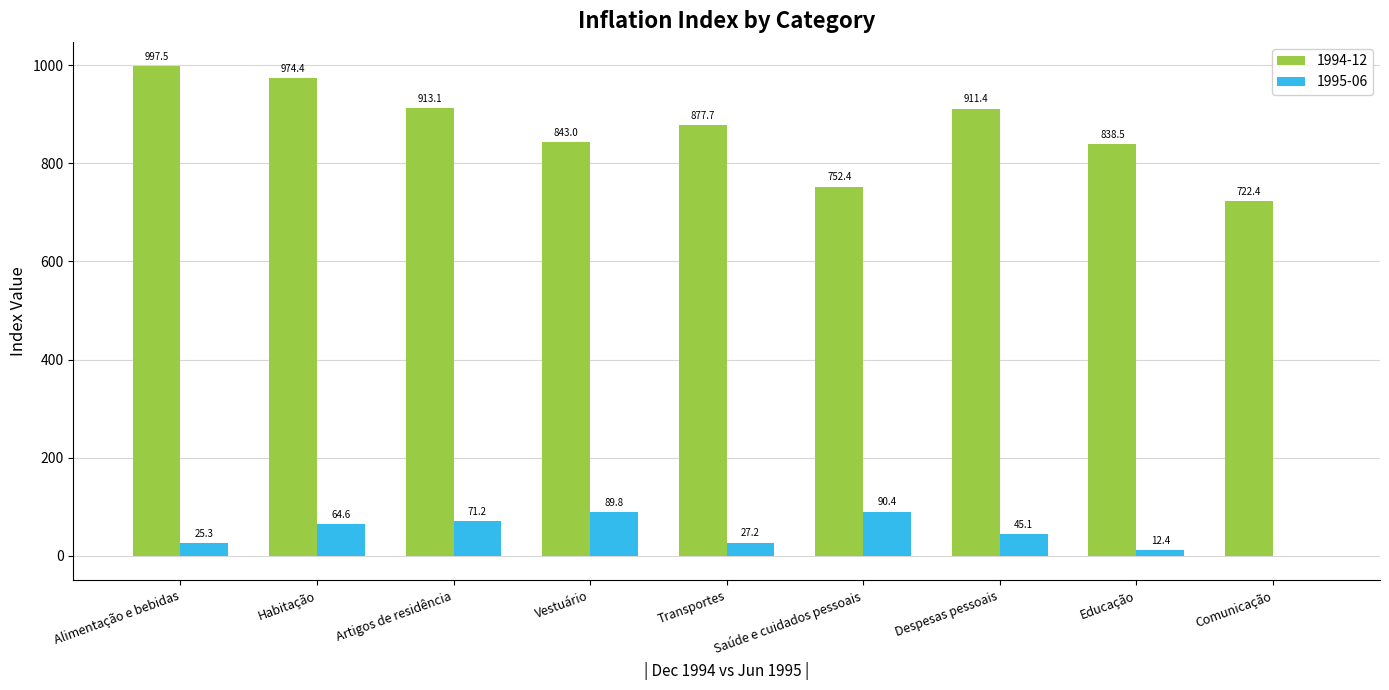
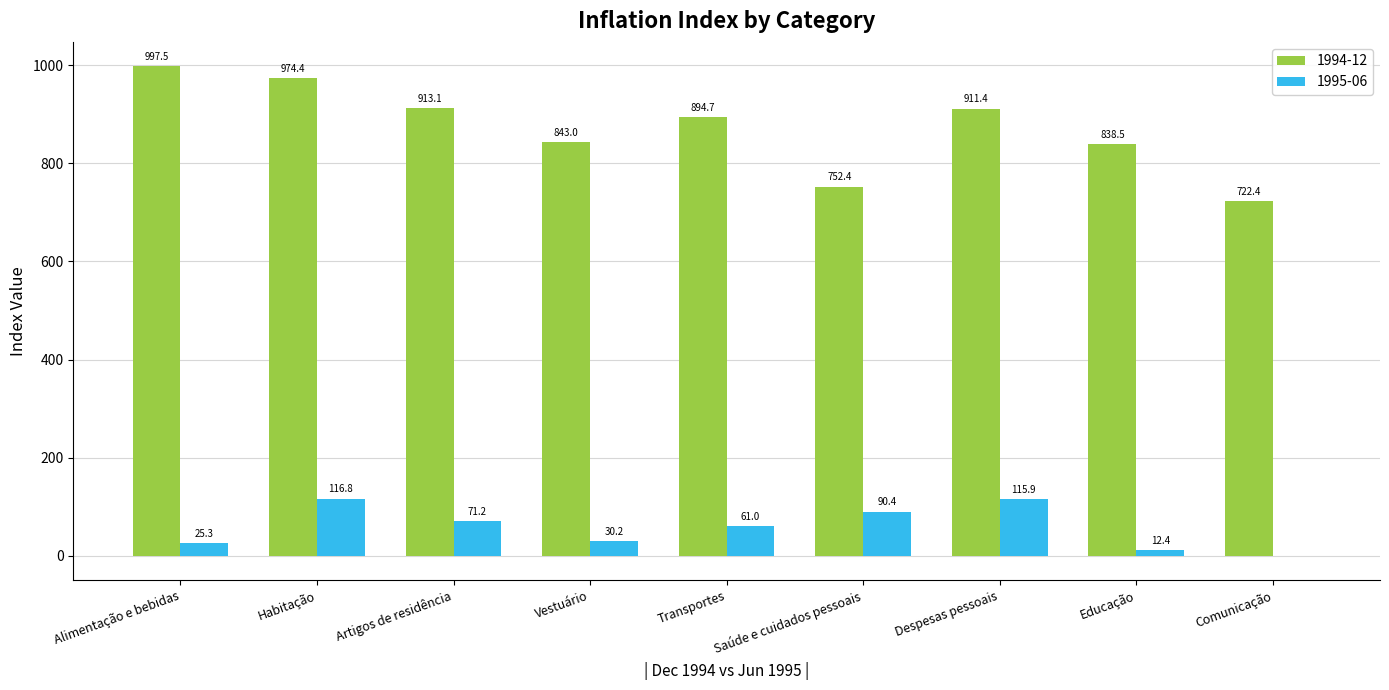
1995-06, Habitação: 64.6 -> 116.8
1995-06, Vestuário: 89.8 -> 30.2
1994-12, Transportes: 877.7 -> 894.7
1995-06, Transportes: 27.2 -> 61.0
1995-06, Despesas pessoais: 45.1 -> 115.9
